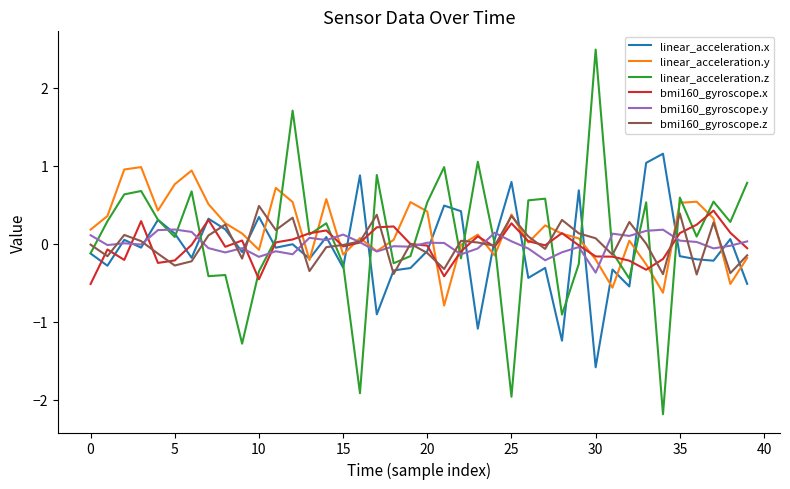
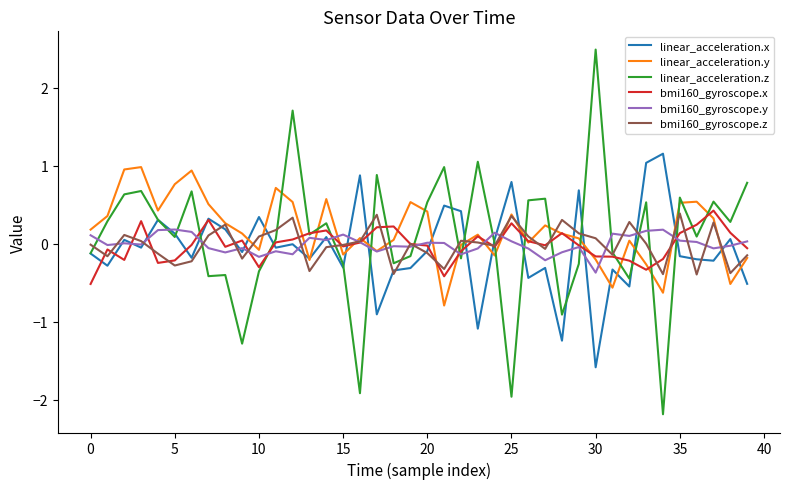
bmi160_gyroscope.x, 10: -0.5 -> -0.3
bmi160_gyroscope.z, 10: 0.5 -> 0.1
